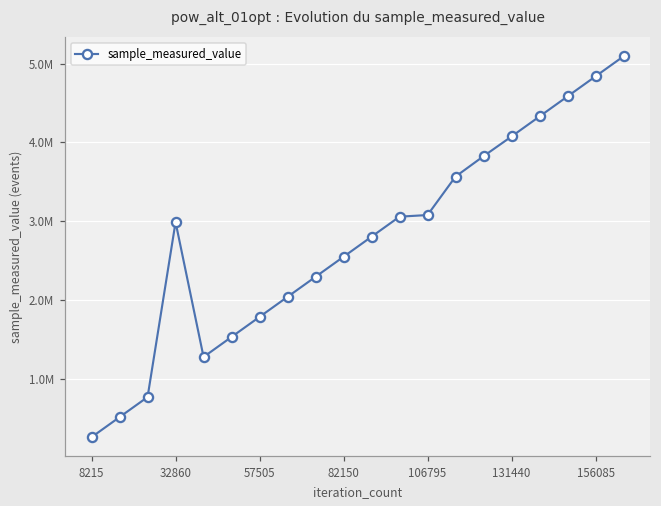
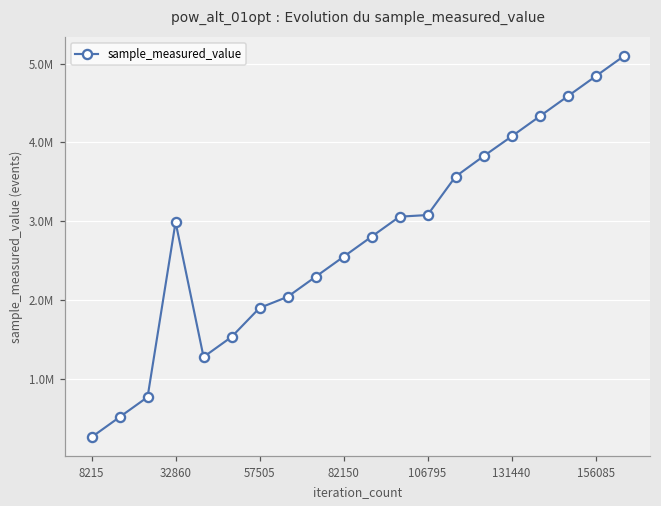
57505: 1800000 -> 1900000
